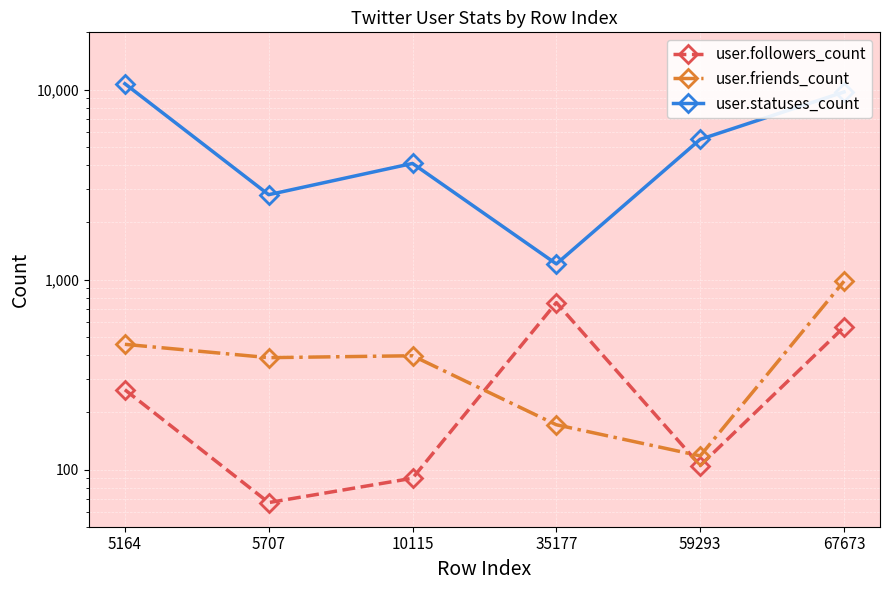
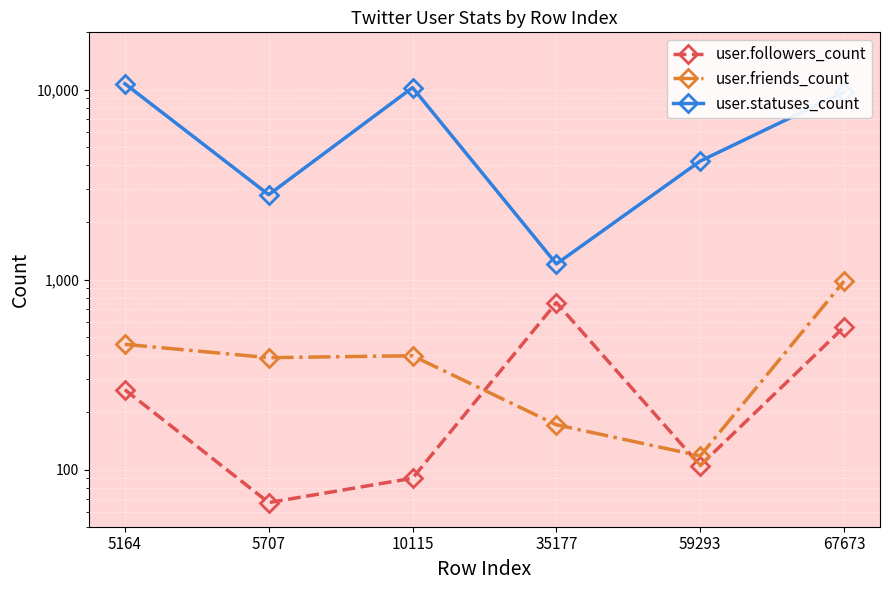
user.statuses_count, 10115: 4,100 -> 10,000
user.statuses_count, 59293: 5,500 -> 4,200
